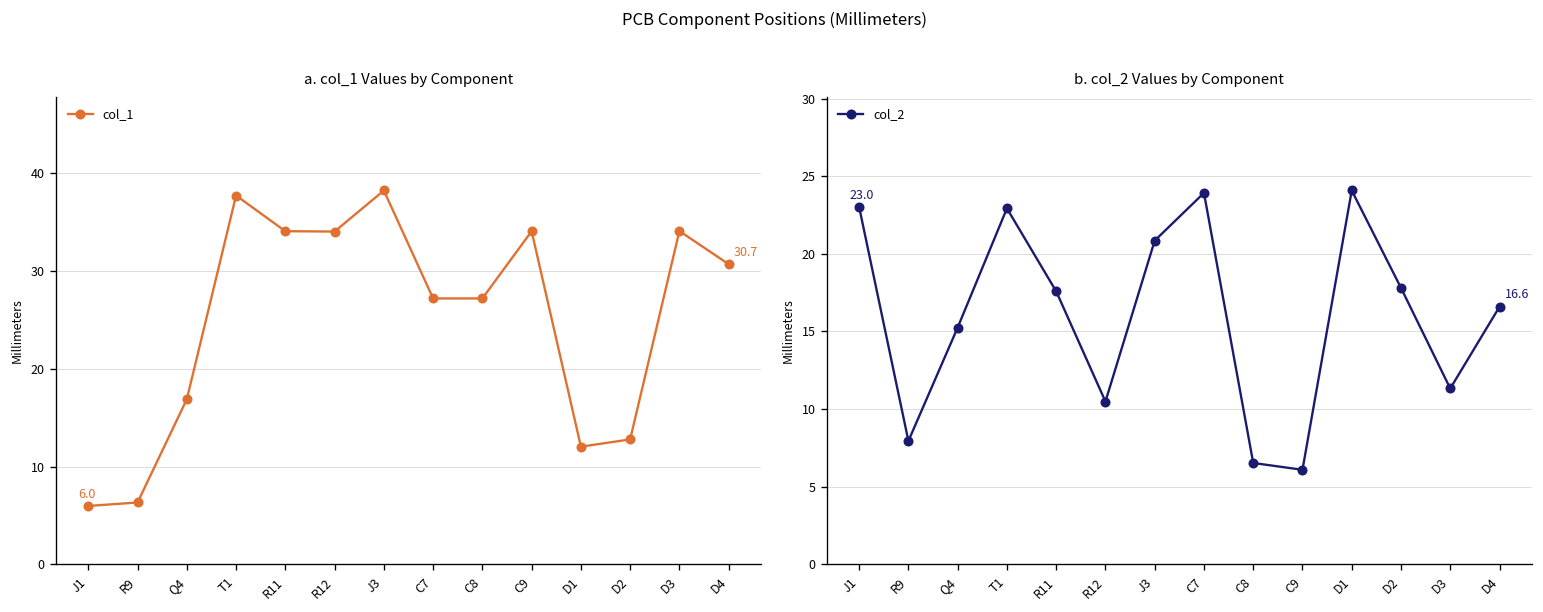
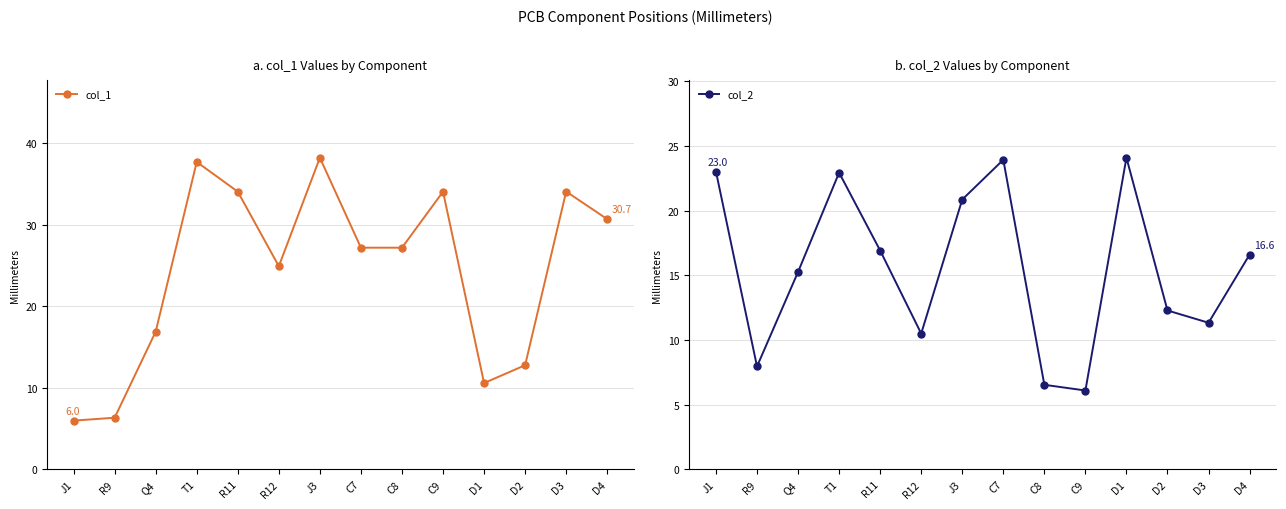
a. col_1 Values by Component, R12: 34 -> 25
a. col_1 Values by Component, D1: 12 -> 11
b. col_2 Values by Component, R11: 17.6 -> 16.9
b. col_2 Values by Component, D2: 17.8 -> 12.3
